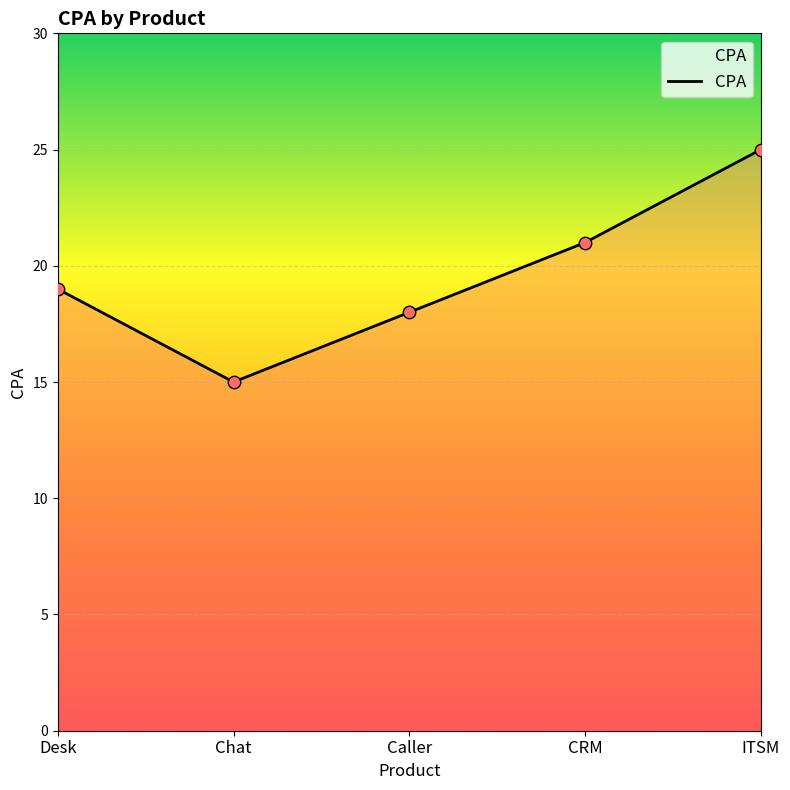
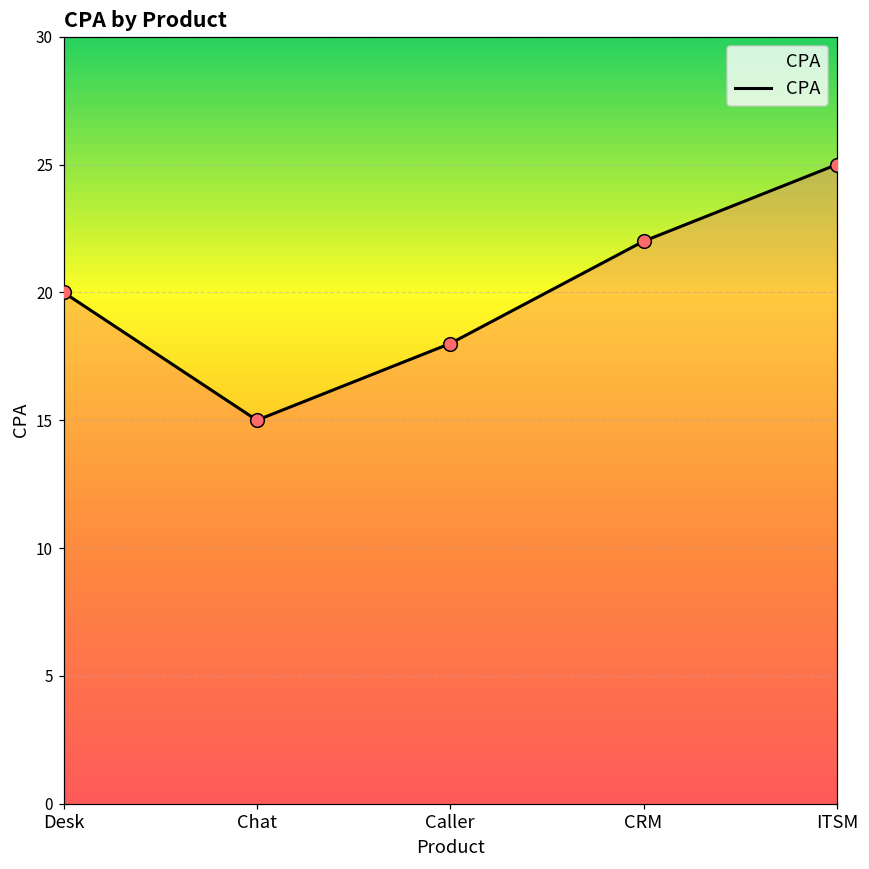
Desk: 19 -> 20
CRM: 21 -> 22
